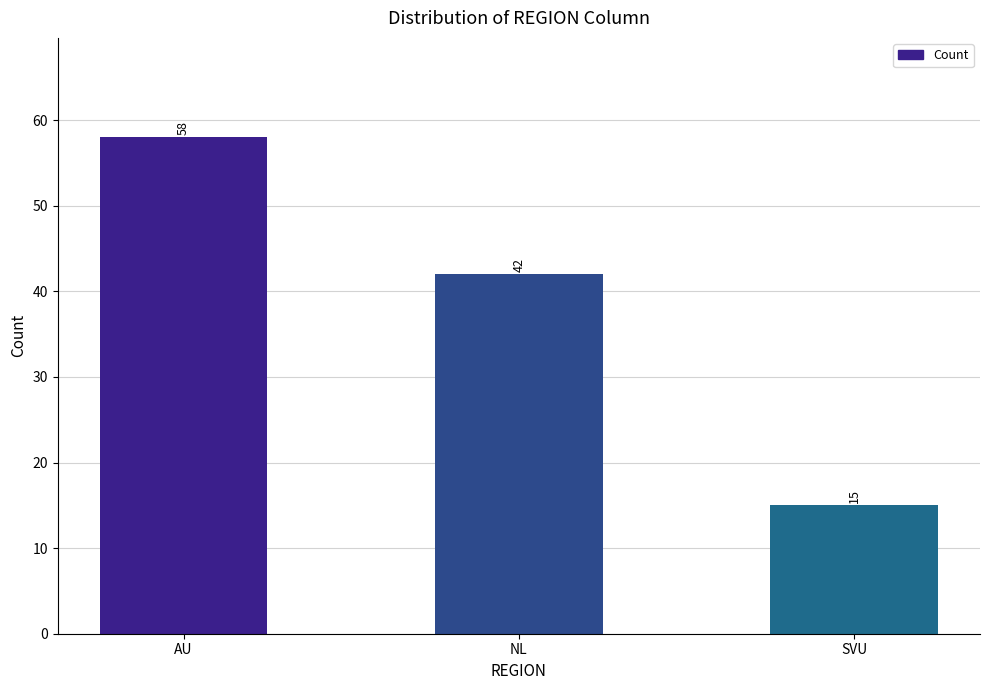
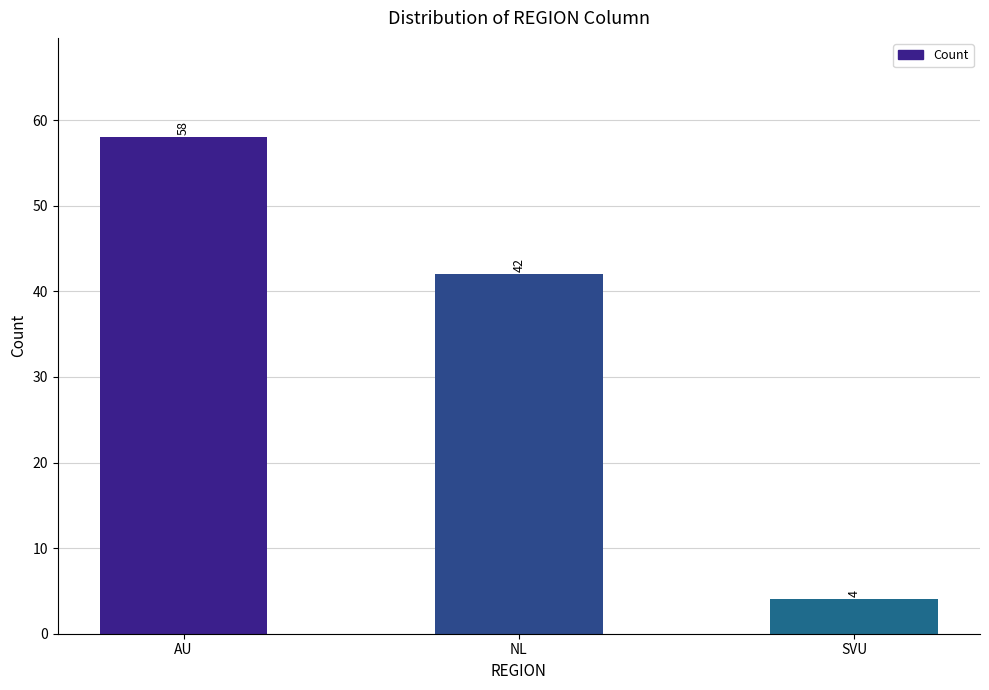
SVU: 15 -> 4
